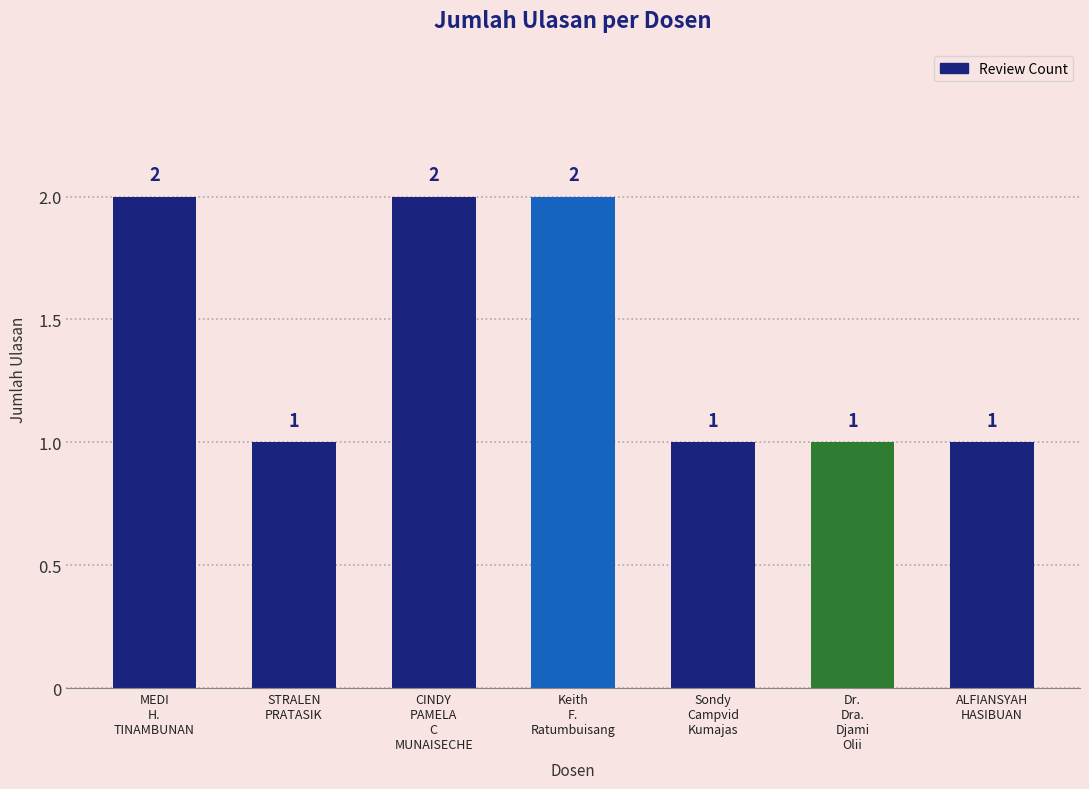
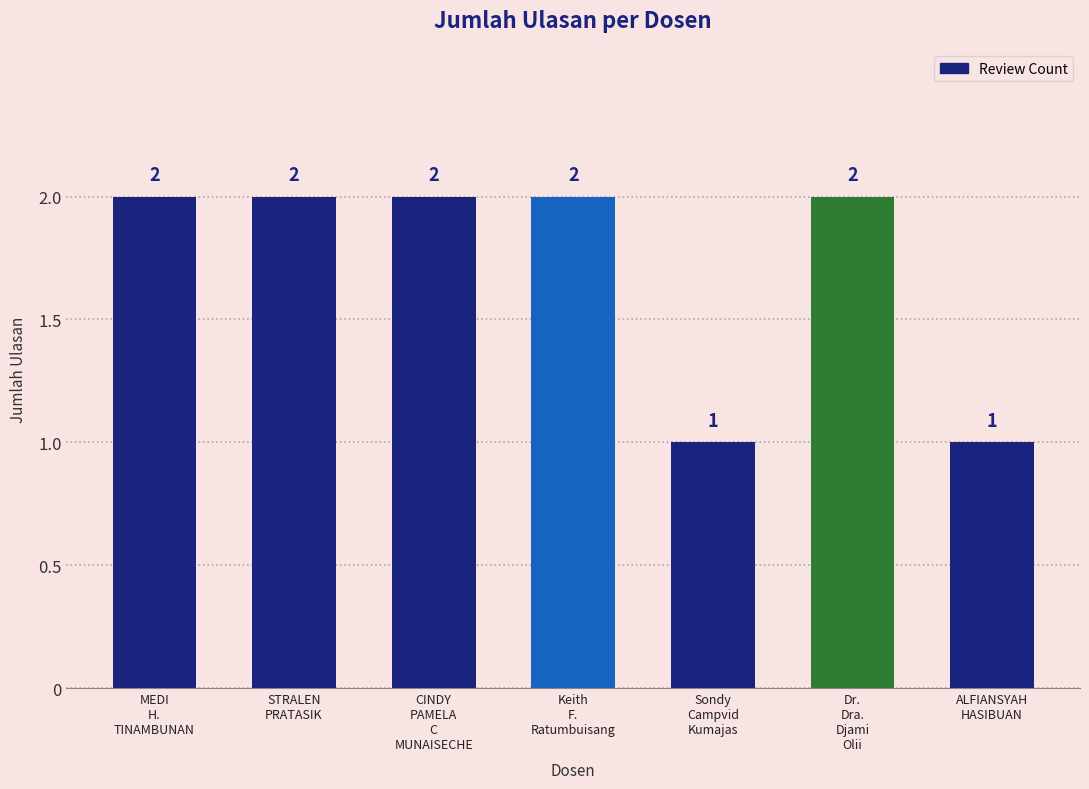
STRALEN PRATASIK: 1 -> 2
Dr. Dra. Djami Olii: 1 -> 2
